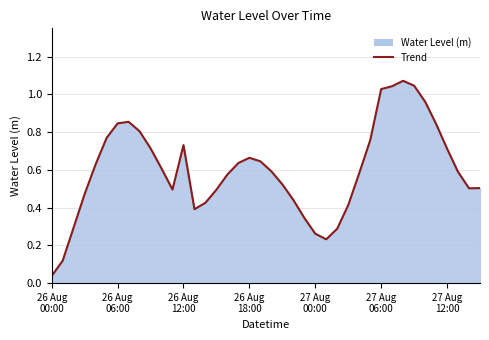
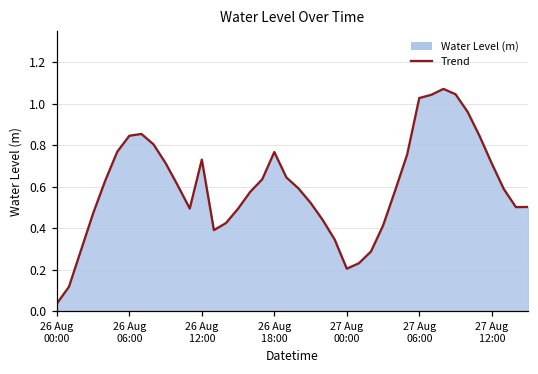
26 Aug 18:00: 0.66 -> 0.77
27 Aug 00:00: 0.26 -> 0.21
